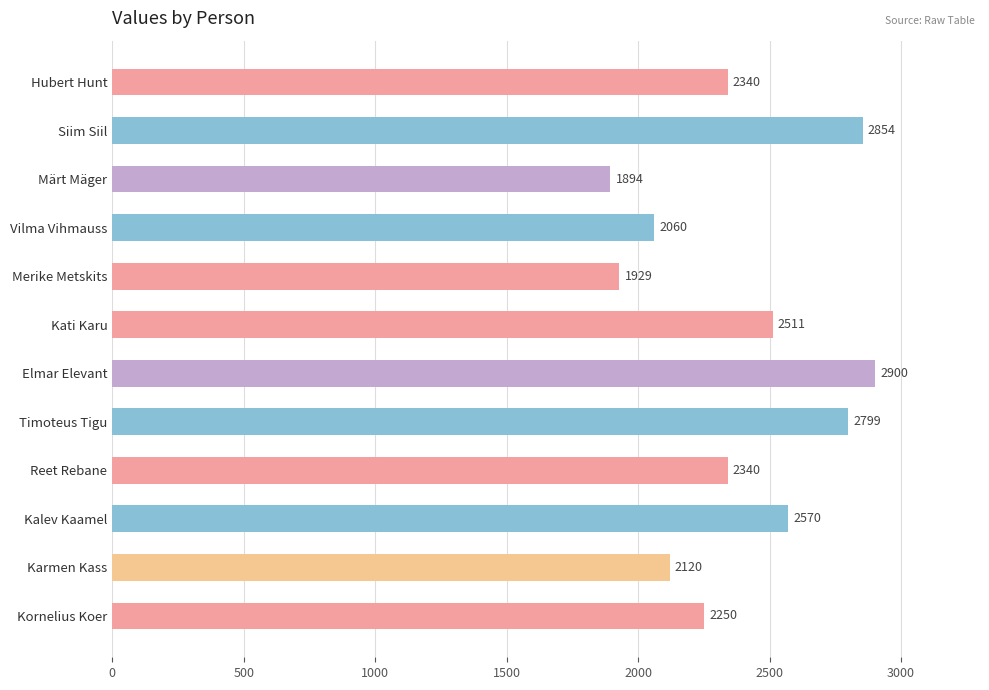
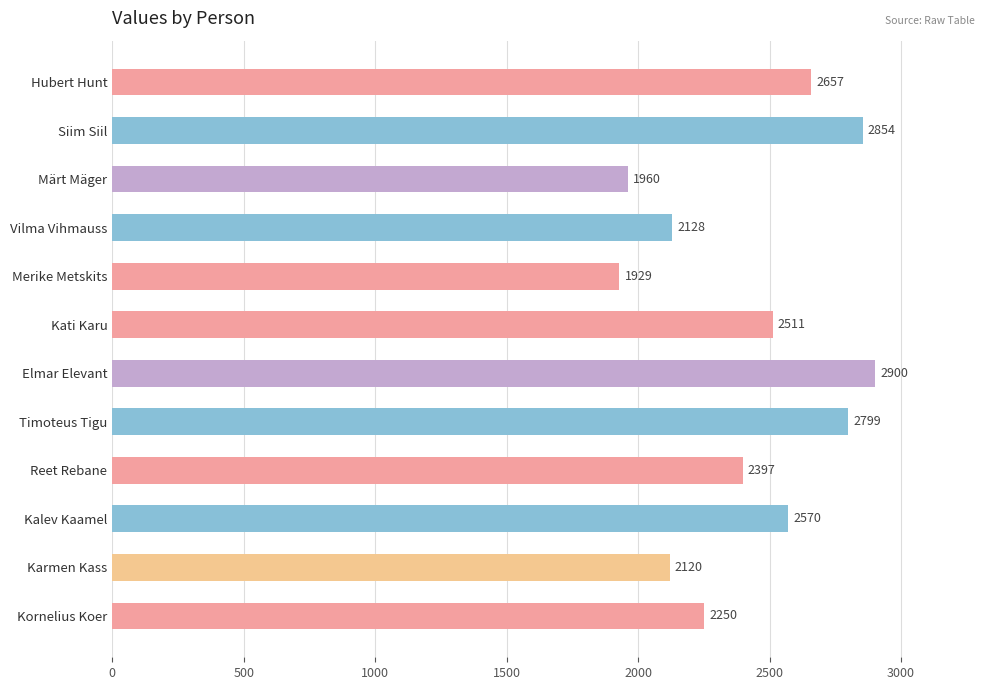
Hubert Hunt: 2340 -> 2657
Märt Mäger: 1894 -> 1960
Vilma Vihmauss: 2060 -> 2128
Reet Rebane: 2340 -> 2397
